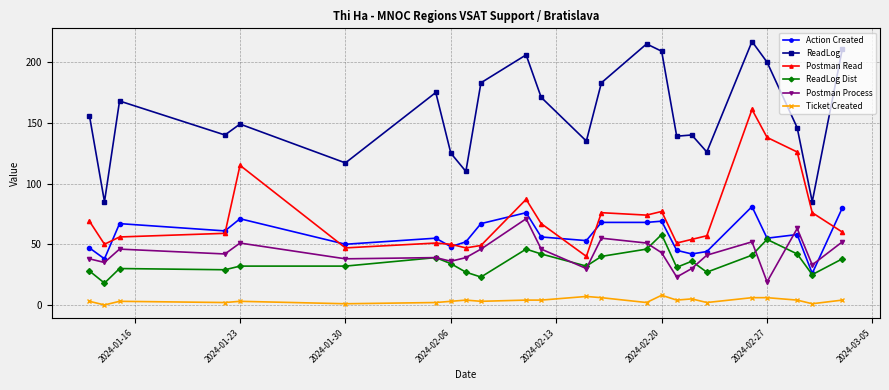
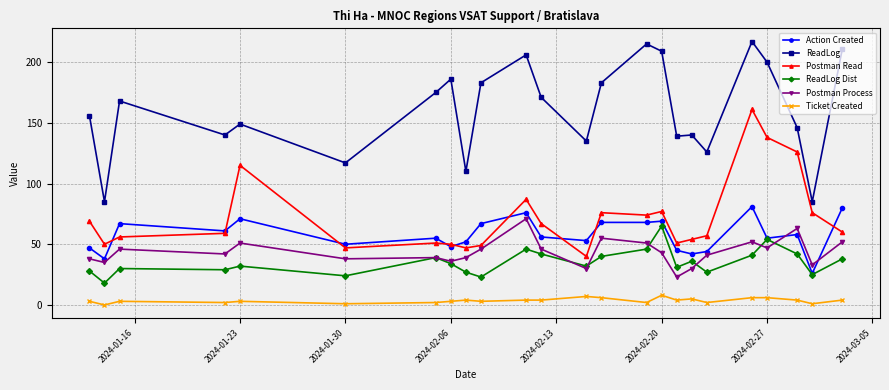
ReadLog Dist, 2024-01-30: 32 -> 24
ReadLog, 2024-02-06: 125 -> 186
ReadLog Dist, 2024-02-20: 58 -> 65
Postman Process, 2024-02-27: 19 -> 47
